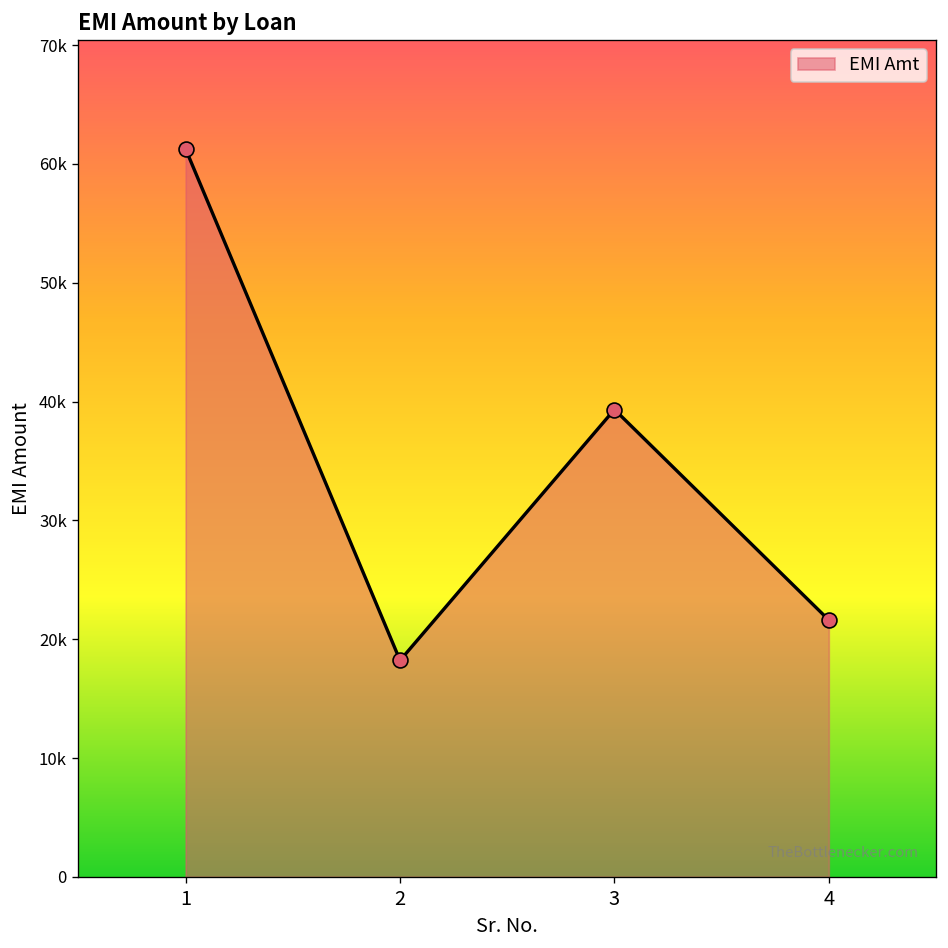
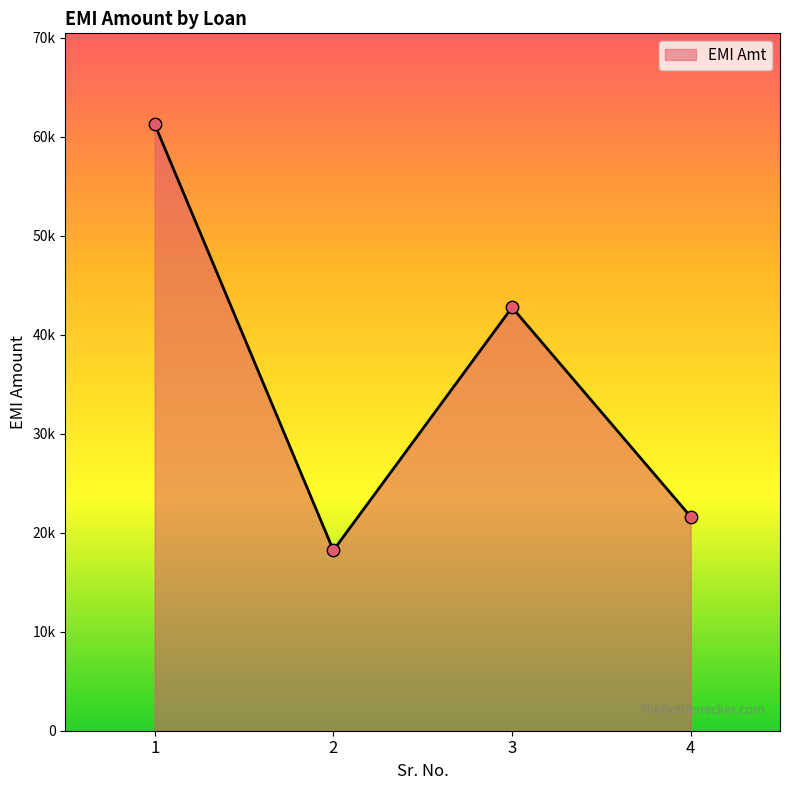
3: 39000 -> 43000
